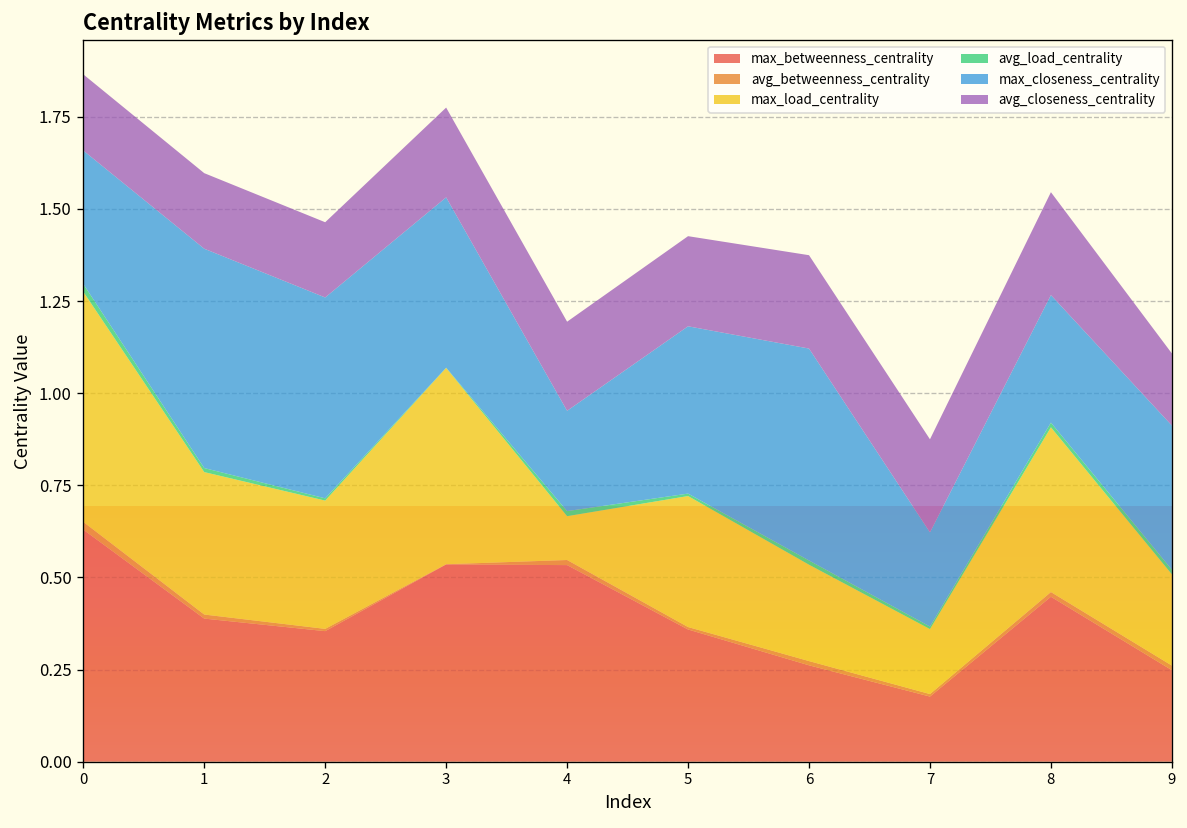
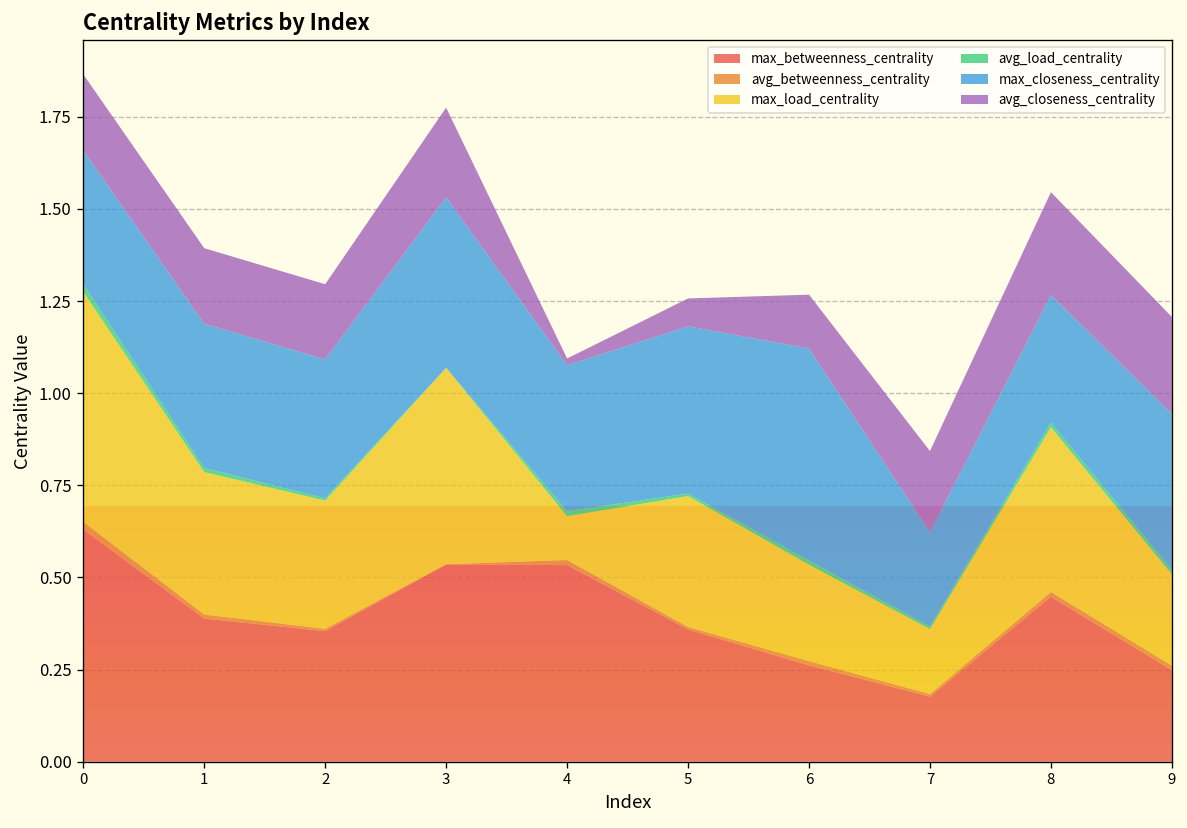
max_closeness_centrality, 1: 0.60 -> 0.39
max_closeness_centrality, 2: 0.55 -> 0.38
max_closeness_centrality, 4: 0.27 -> 0.40
avg_closeness_centrality, 4: 0.24 -> 0.02
avg_closeness_centrality, 5: 0.24 -> 0.08
avg_closeness_centrality, 6: 0.25 -> 0.15
avg_closeness_centrality, 7: 0.25 -> 0.22
max_closeness_centrality, 9: 0.39 -> 0.42
avg_closeness_centrality, 9: 0.20 -> 0.26
